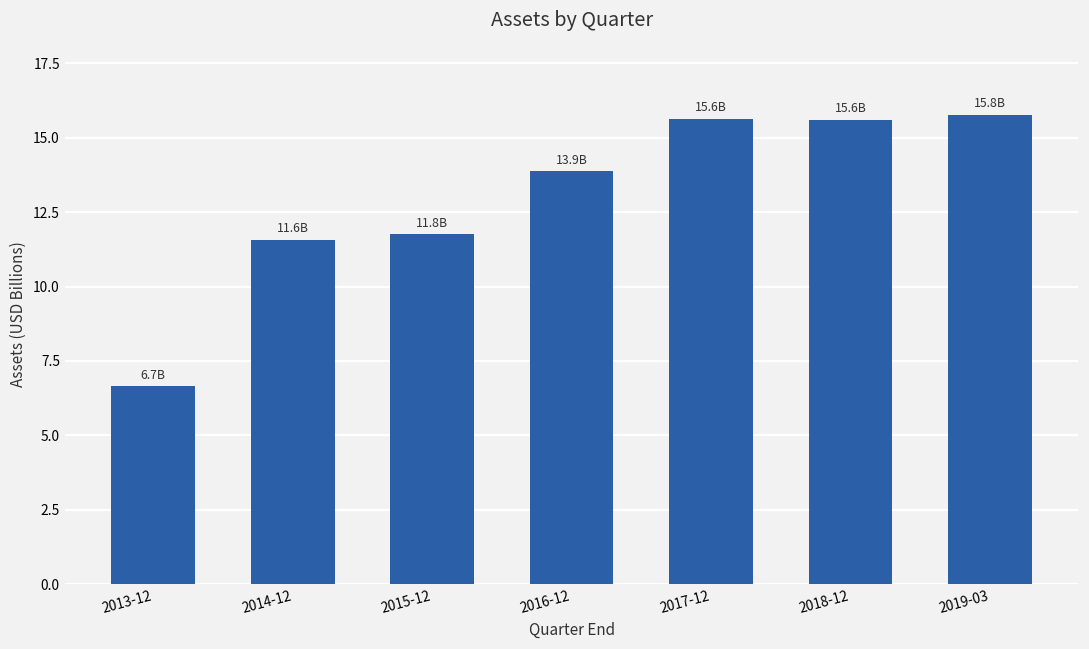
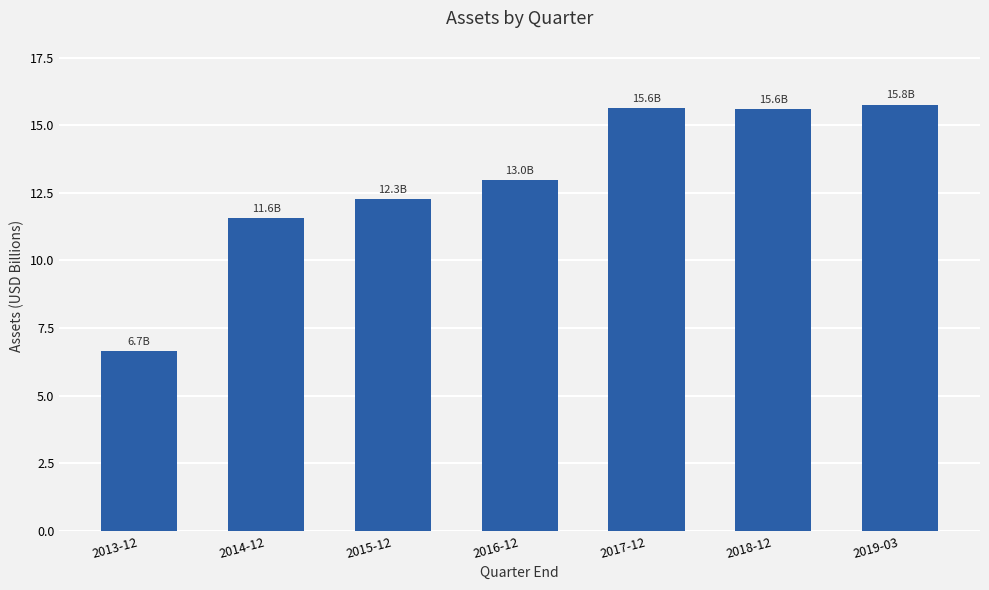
2015-12: 11.8B -> 12.3B
2016-12: 13.9B -> 13.0B
